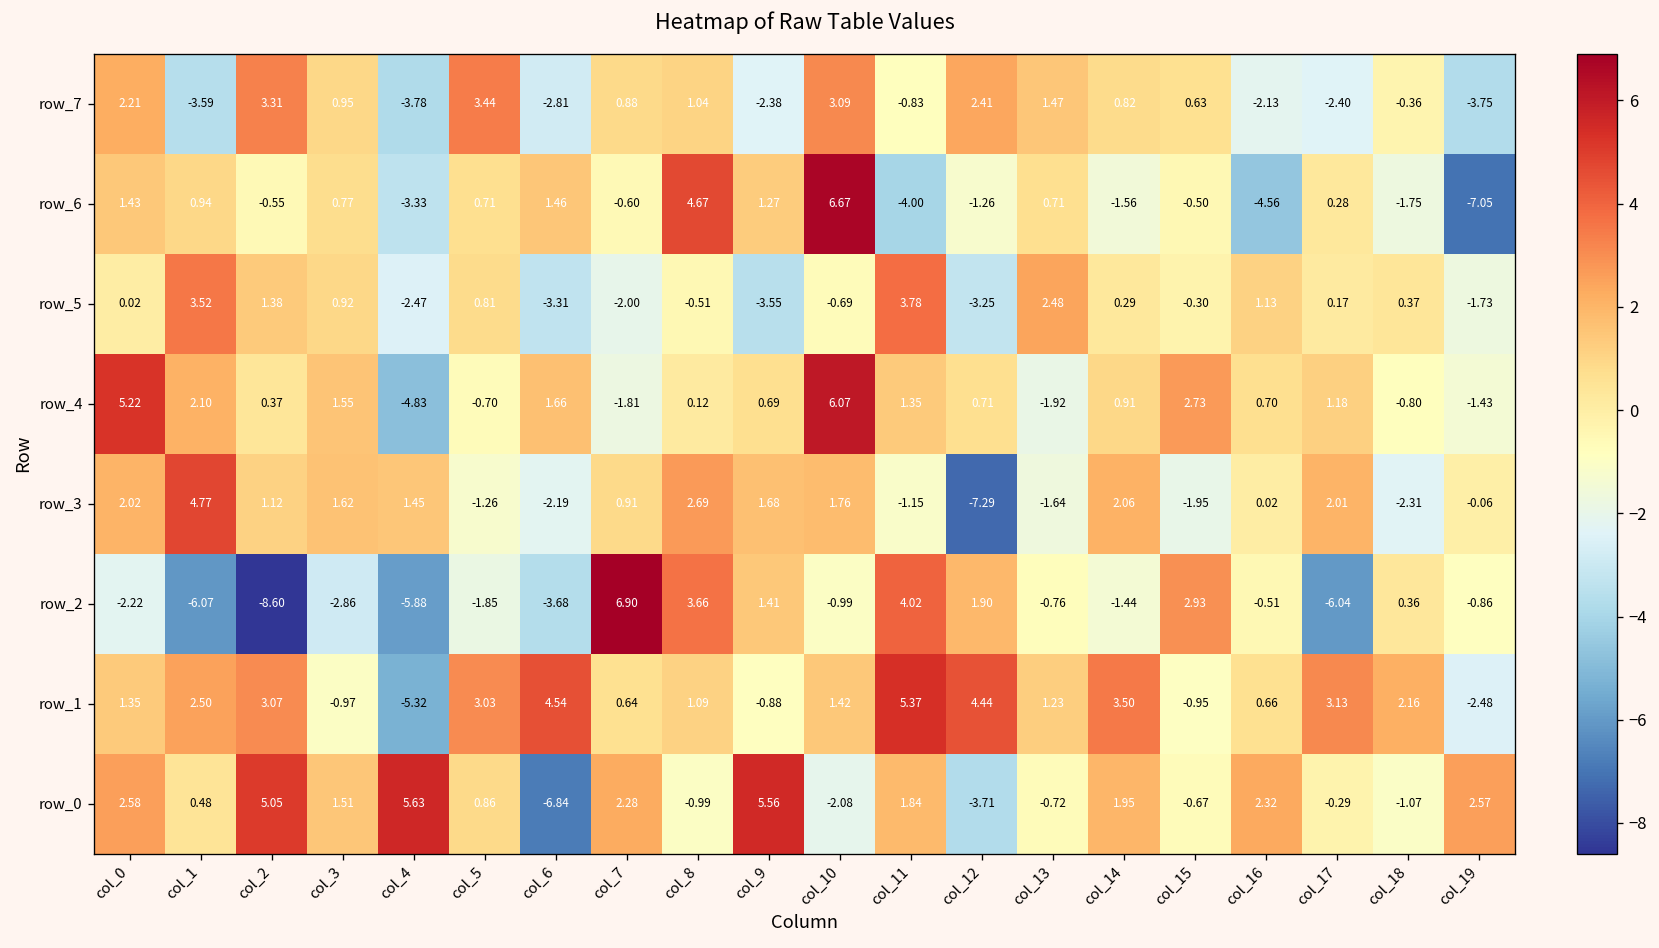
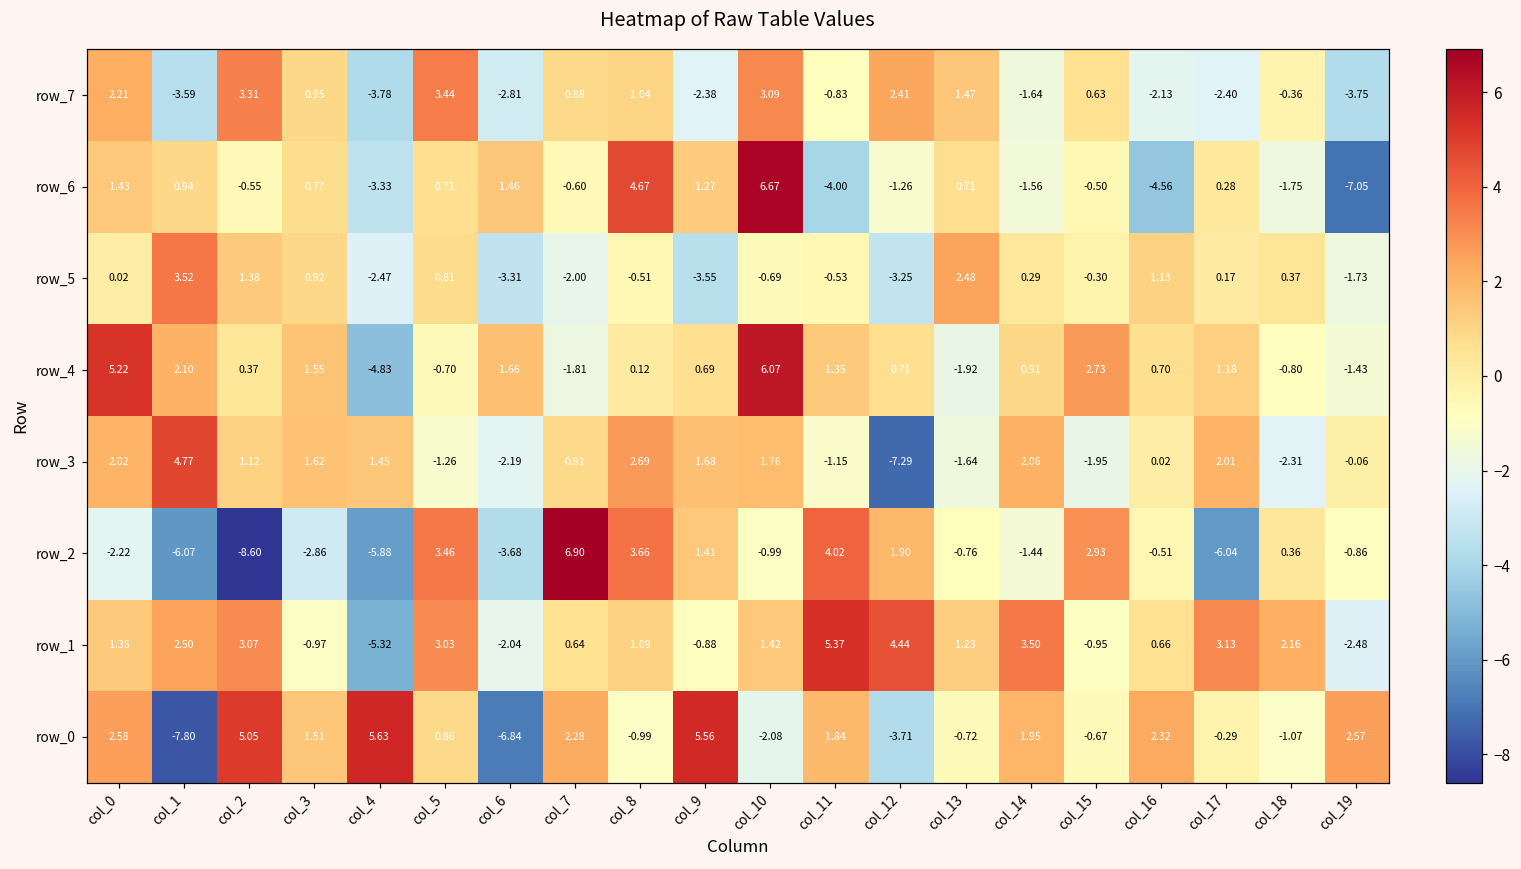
row_7, col_14: 0.82 -> -1.64
row_5, col_11: 3.78 -> -0.53
row_2, col_5: -1.85 -> 3.46
row_1, col_6: 4.54 -> -2.04
row_0, col_1: 0.48 -> -7.80
